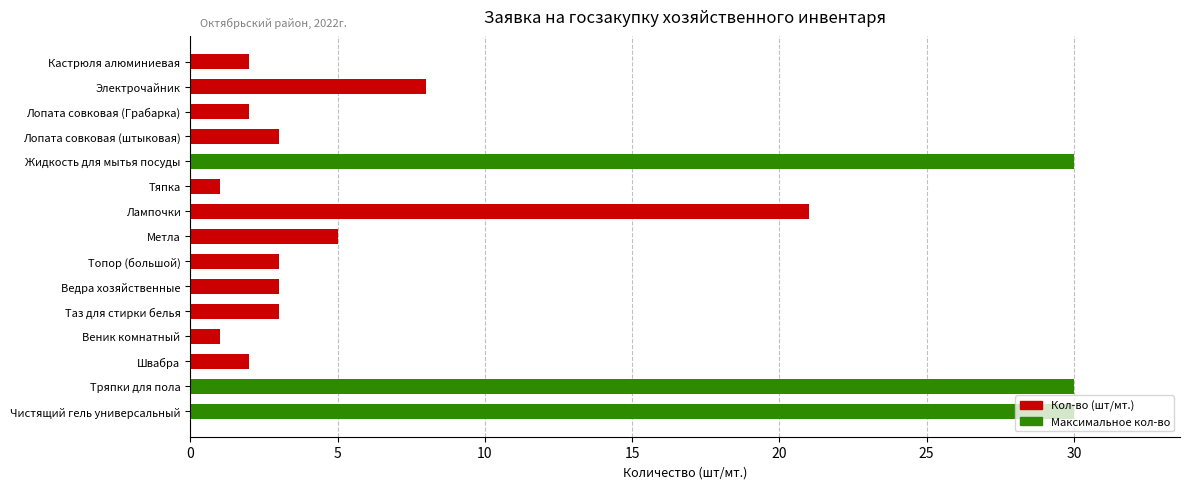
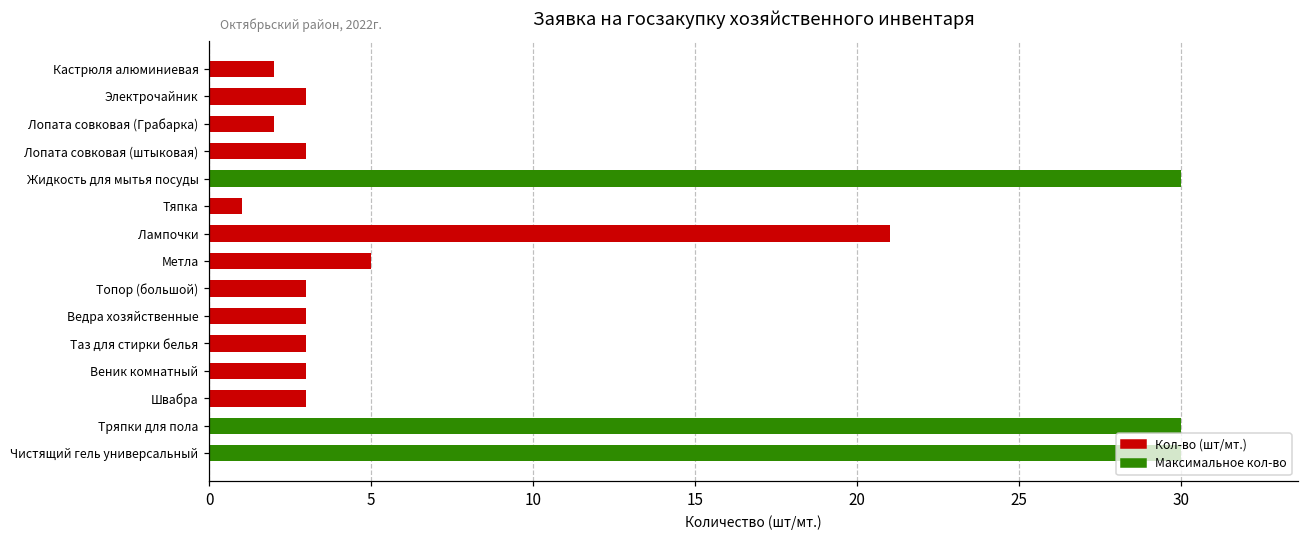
Электрочайник: 8 -> 3
Веник комнатный: 1 -> 3
Швабра: 2 -> 3
